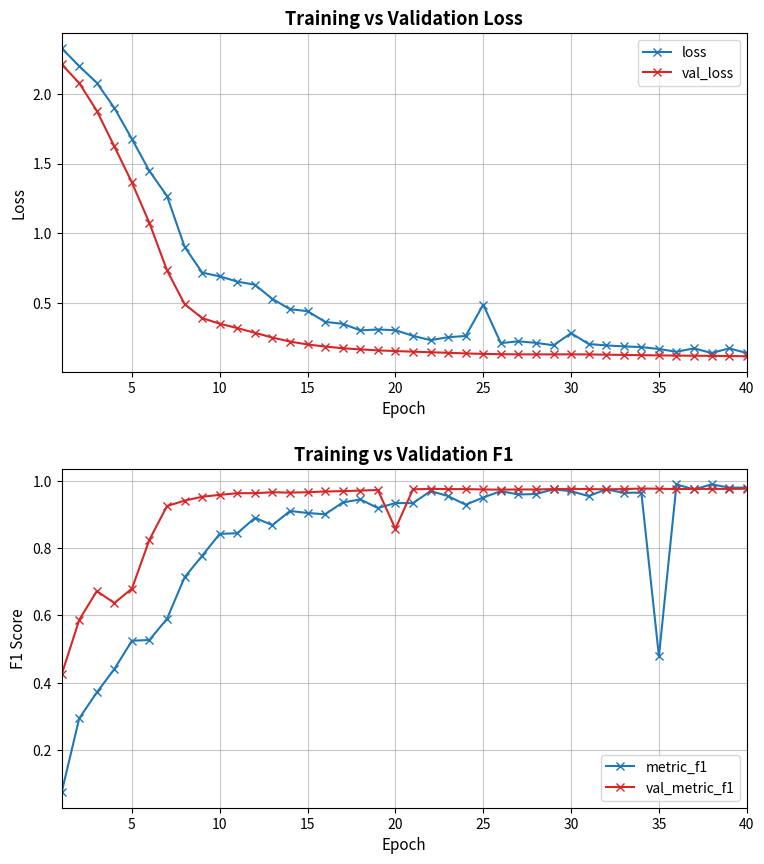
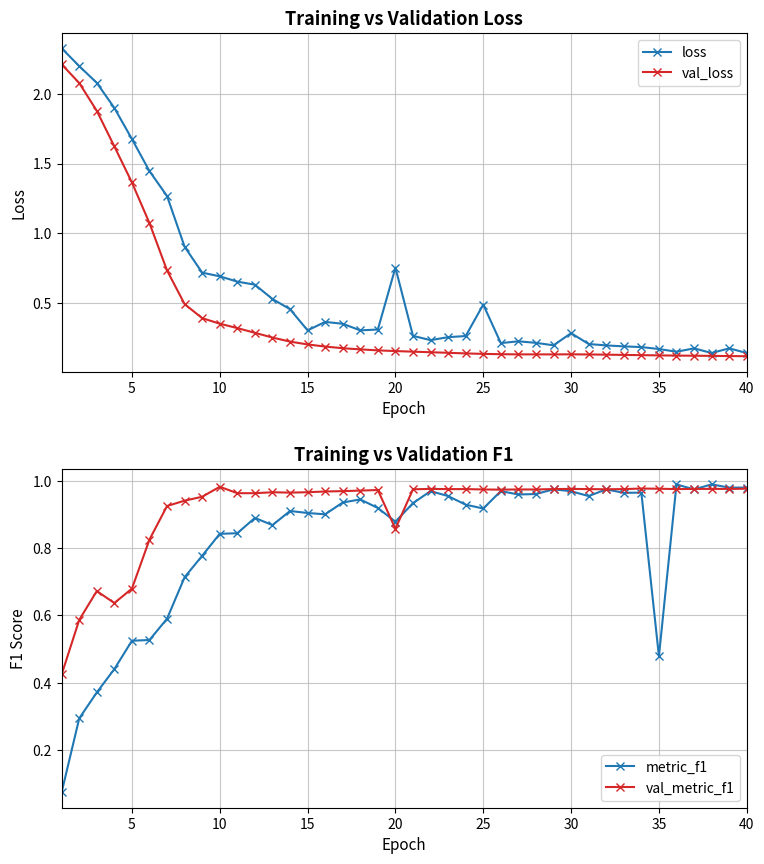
Training vs Validation Loss, loss, 15: 0.44 -> 0.30
Training vs Validation Loss, loss, 20: 0.30 -> 0.75
Training vs Validation F1, val_metric_f1, 10: 0.96 -> 0.98
Training vs Validation F1, metric_f1, 20: 0.93 -> 0.88
Training vs Validation F1, metric_f1, 25: 0.95 -> 0.92
